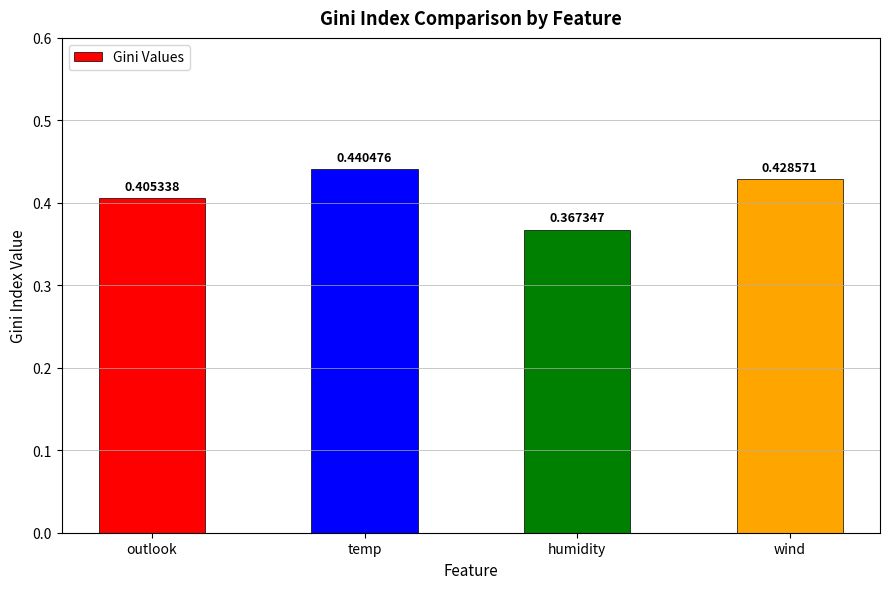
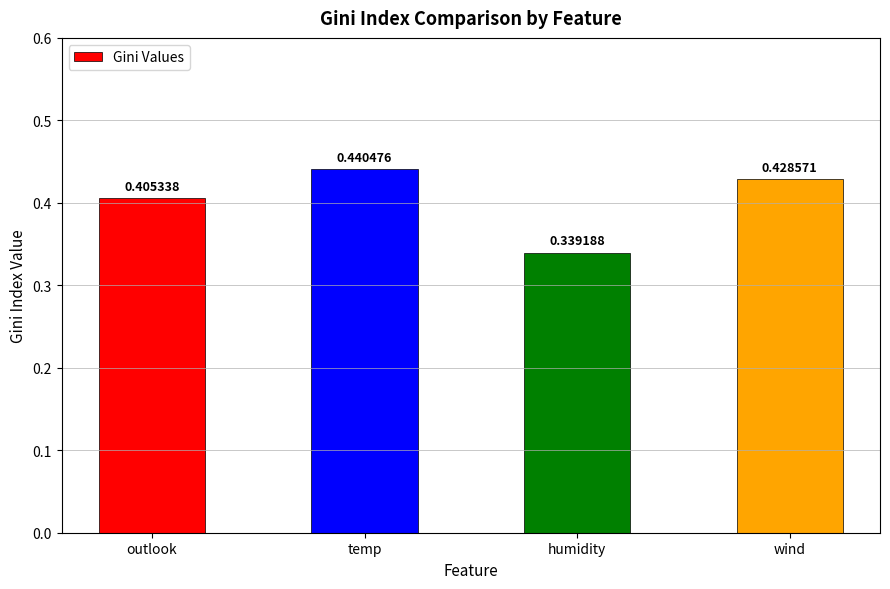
humidity: 0.367347 -> 0.339188
